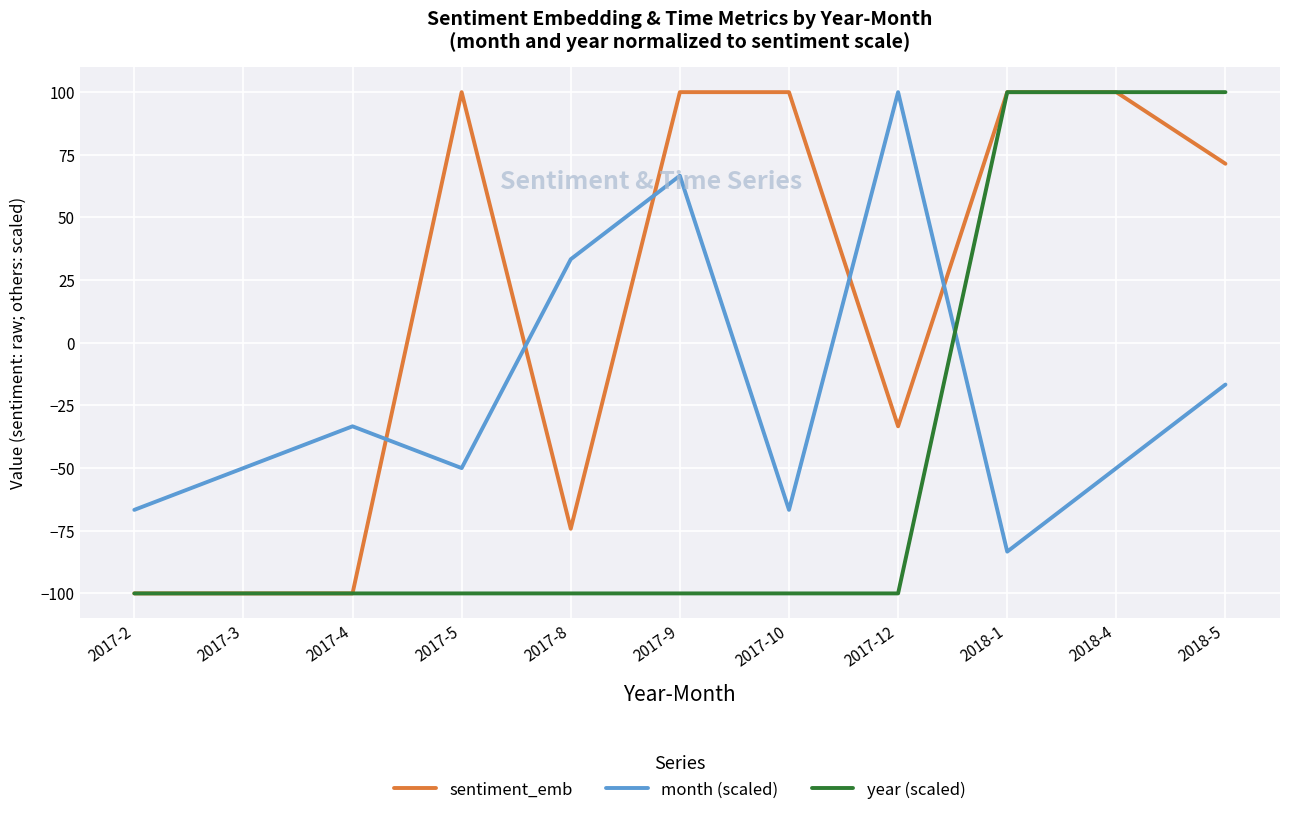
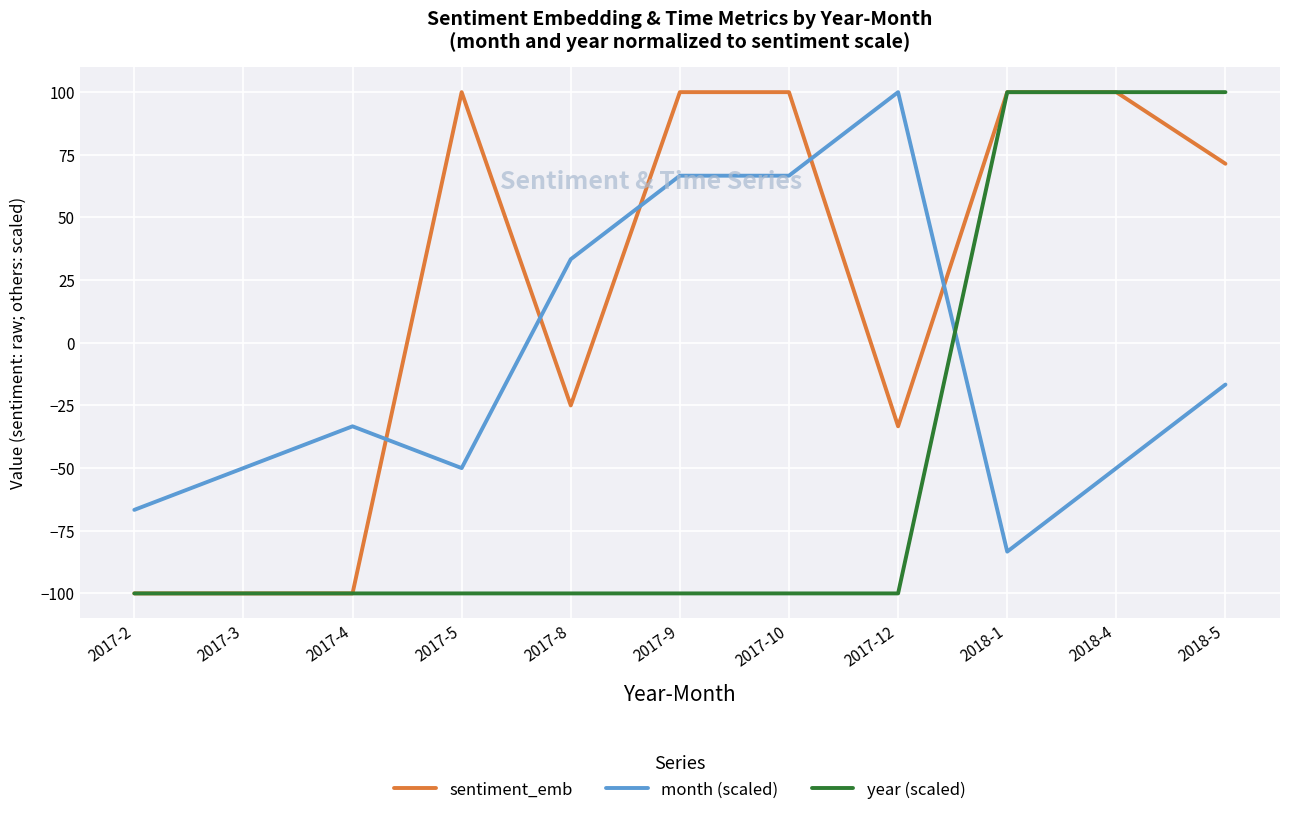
sentiment_emb, 2017-8: -74 -> -25
month (scaled), 2017-10: -67 -> 67
